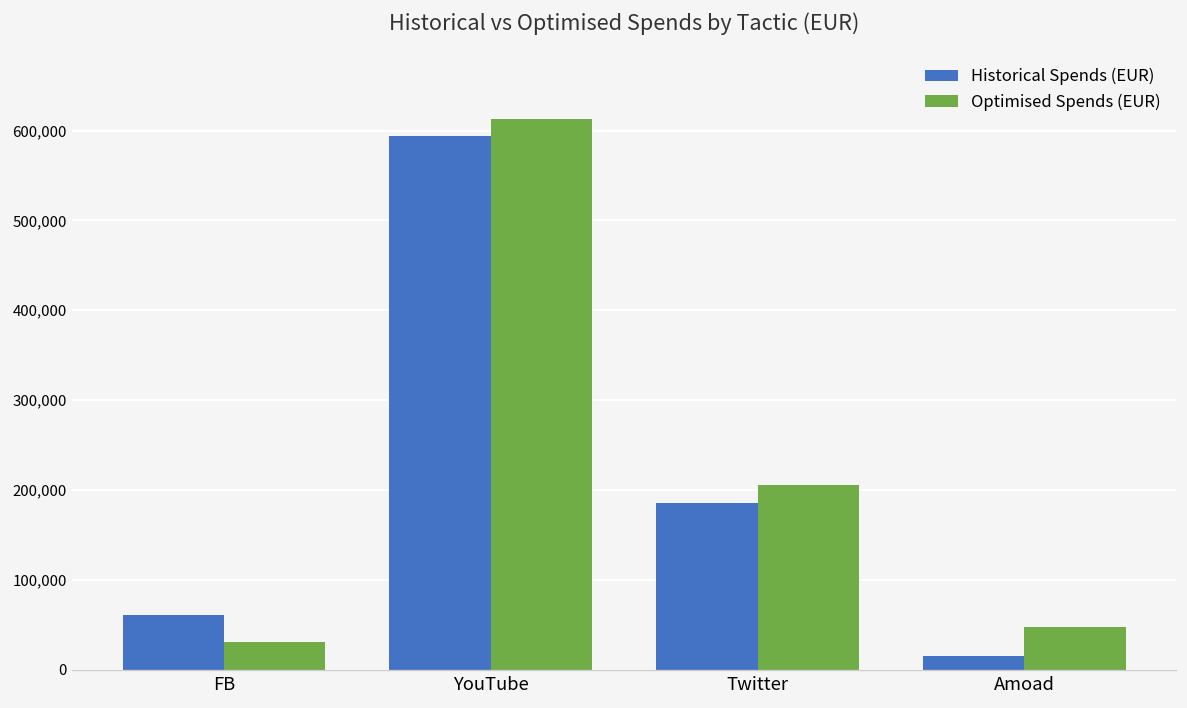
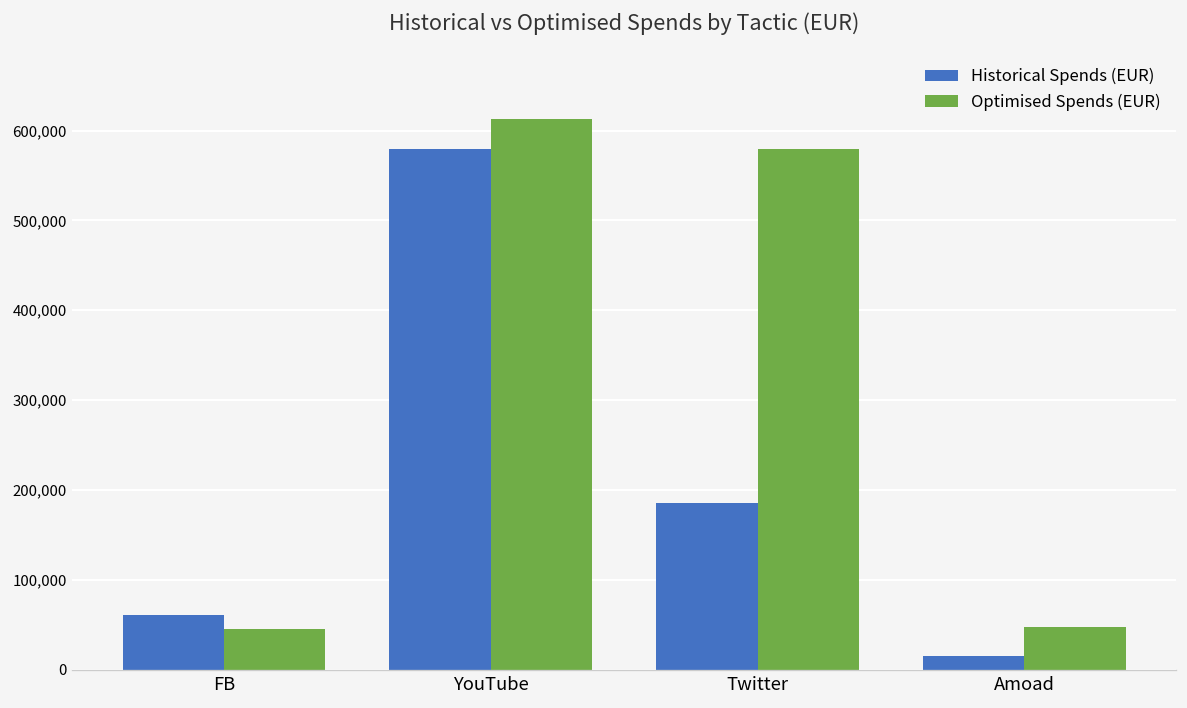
Optimised Spends (EUR), FB: 30,000 -> 50,000
Historical Spends (EUR), YouTube: 590,000 -> 580,000
Optimised Spends (EUR), Twitter: 210,000 -> 580,000
